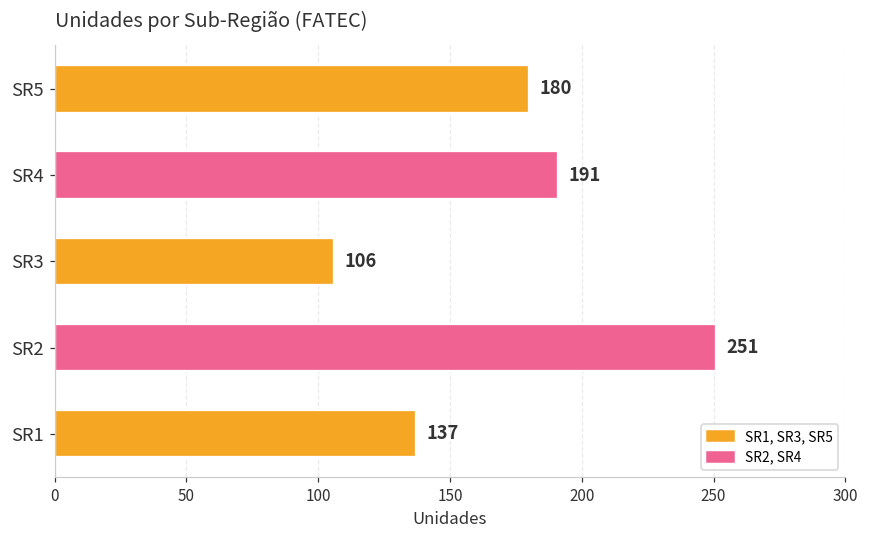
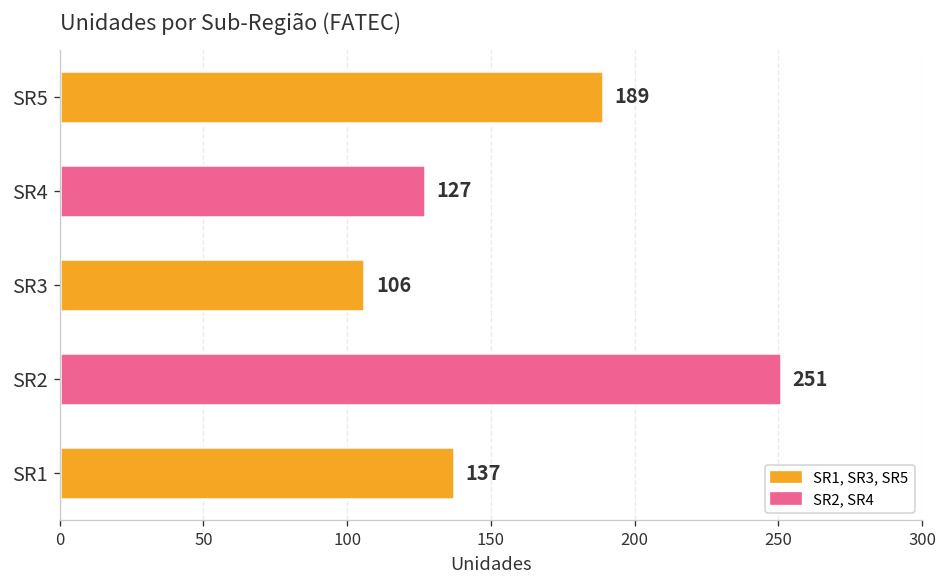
SR5: 180 -> 189
SR4: 191 -> 127
